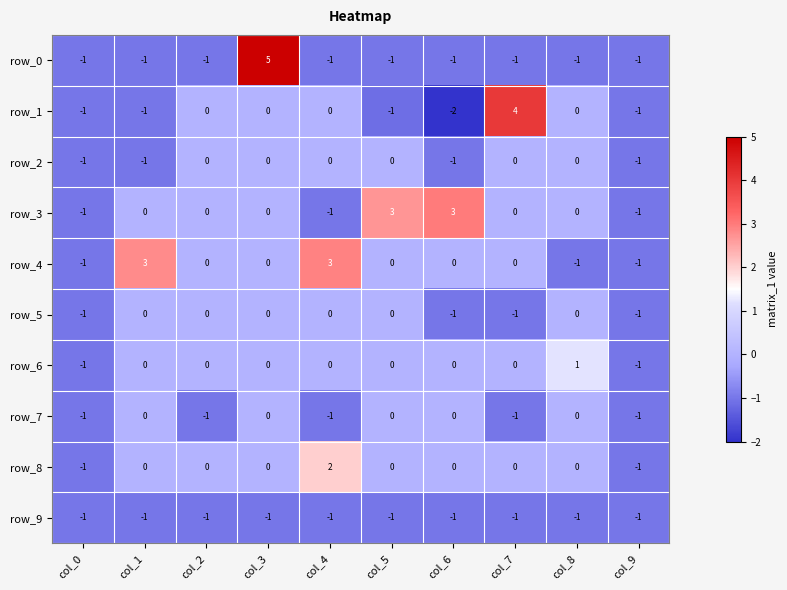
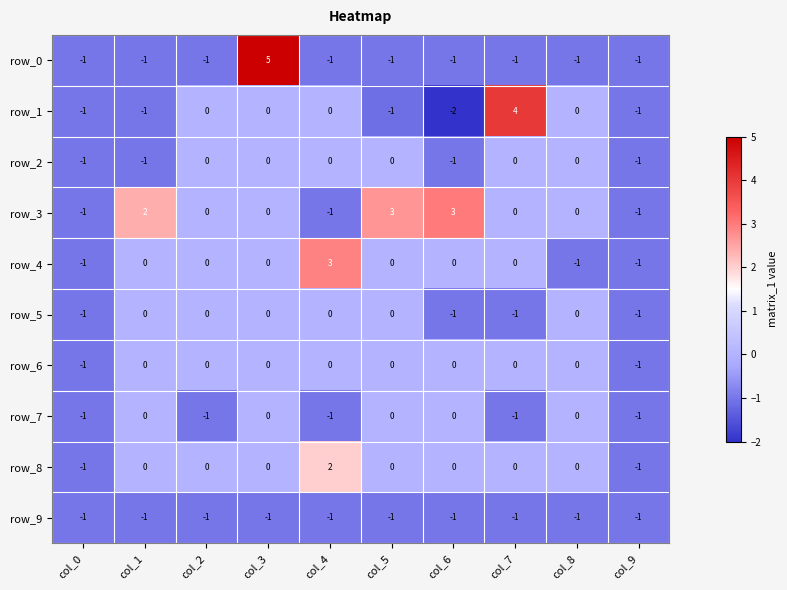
row_3, col_1: 0 -> 2
row_4, col_1: 3 -> 0
row_6, col_8: 1 -> 0
